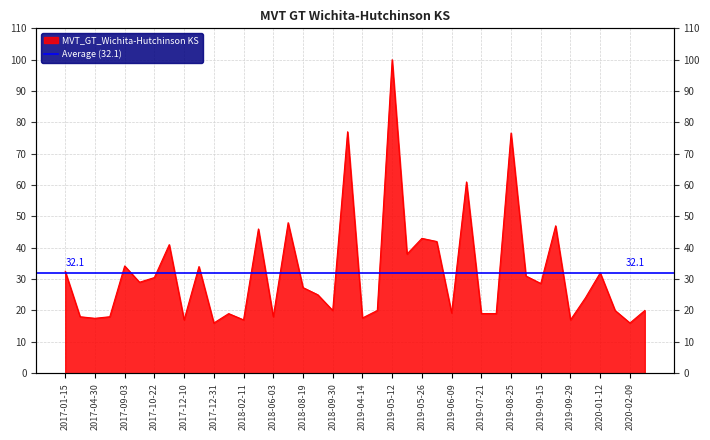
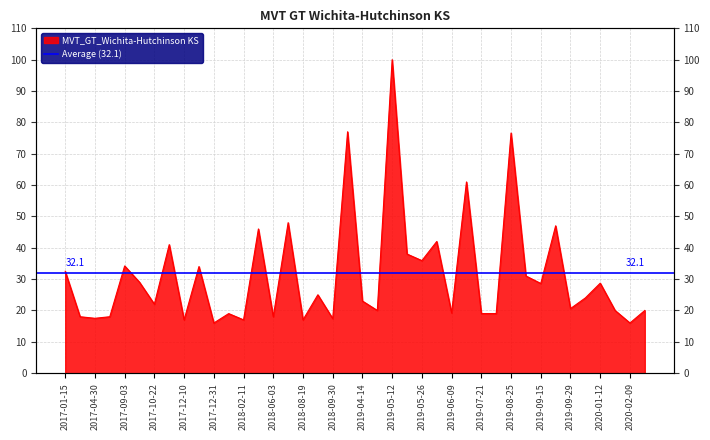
2017-10-22: 31 -> 22
2018-08-19: 27 -> 17
2018-09-30: 20 -> 17
2019-04-14: 18 -> 23
2019-05-26: 43 -> 36
2019-09-29: 17 -> 21
2020-01-12: 32 -> 29
